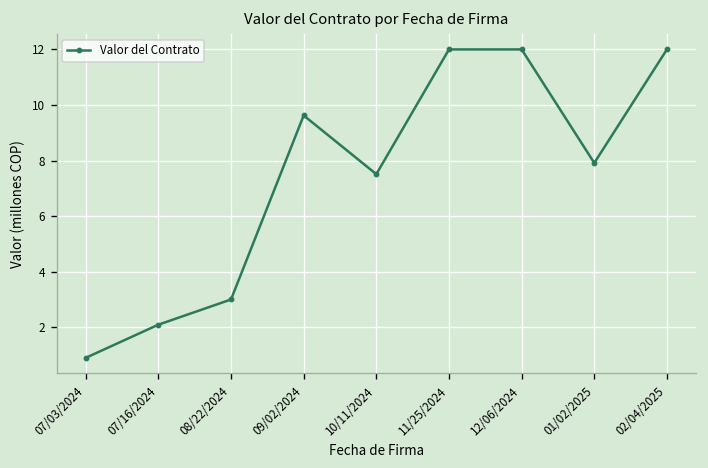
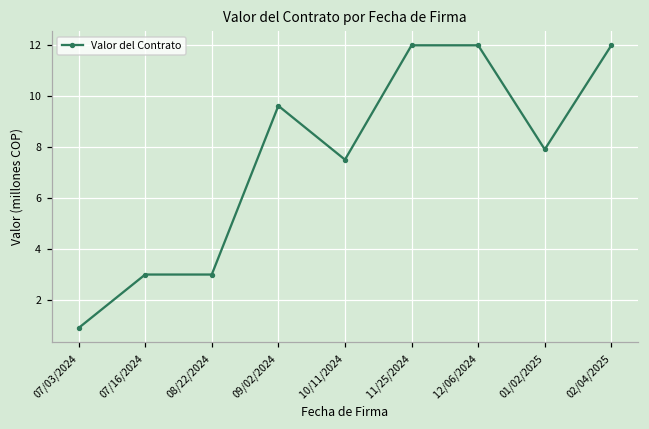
07/16/2024: 2.1 -> 3.0
